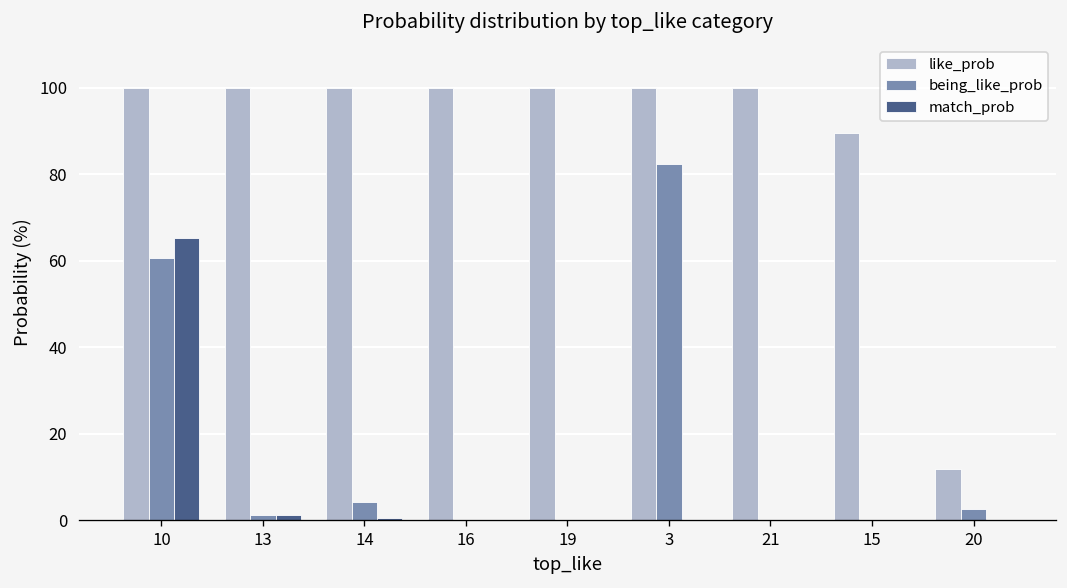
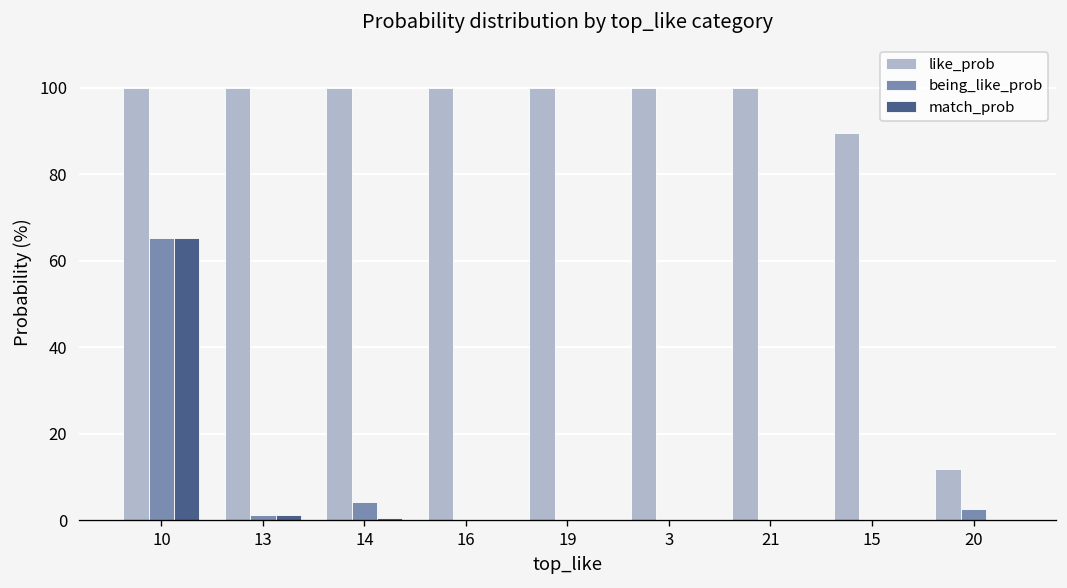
being_like_prob, 10: 61 -> 65
being_like_prob, 3: 82 -> 0
